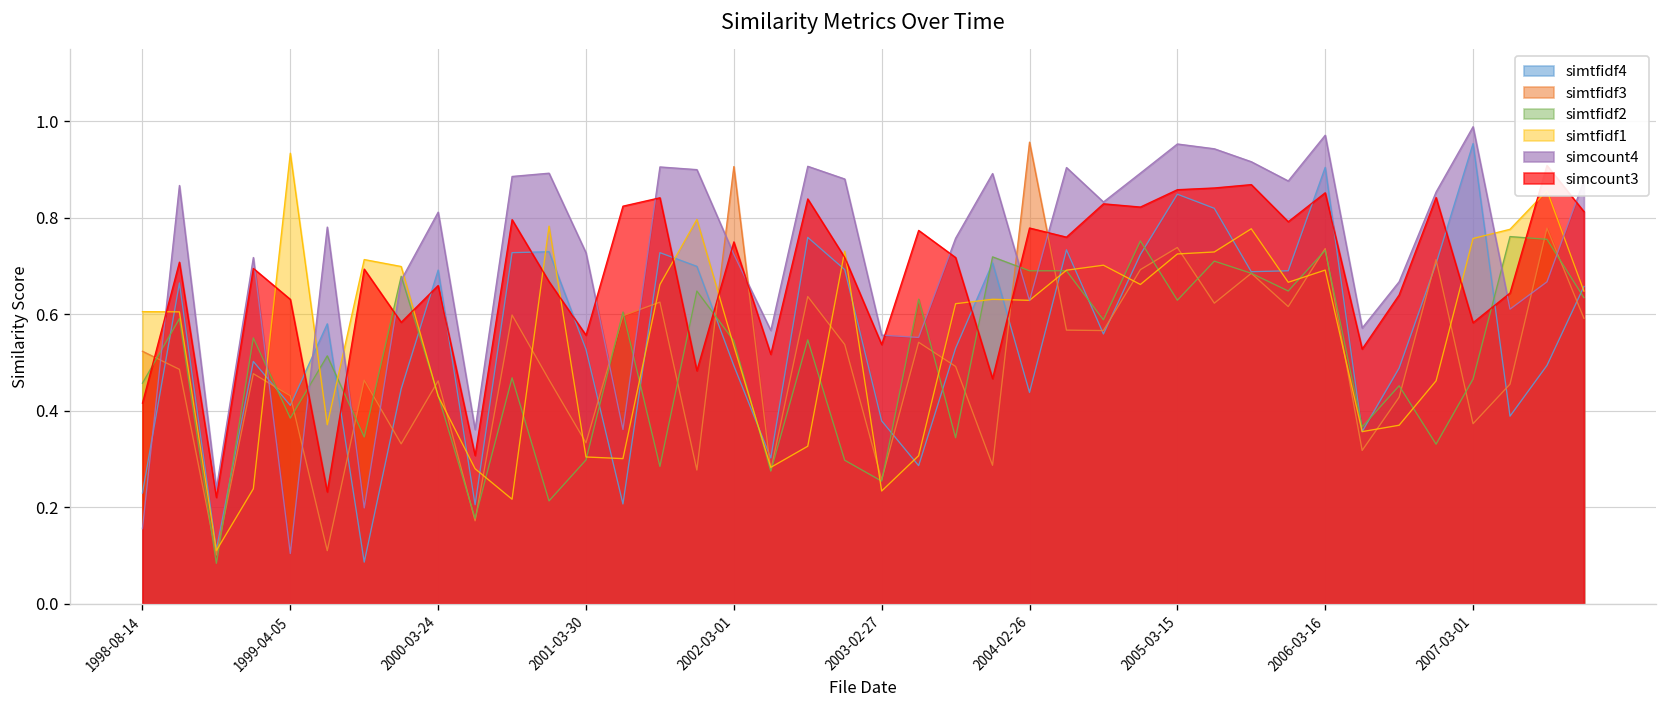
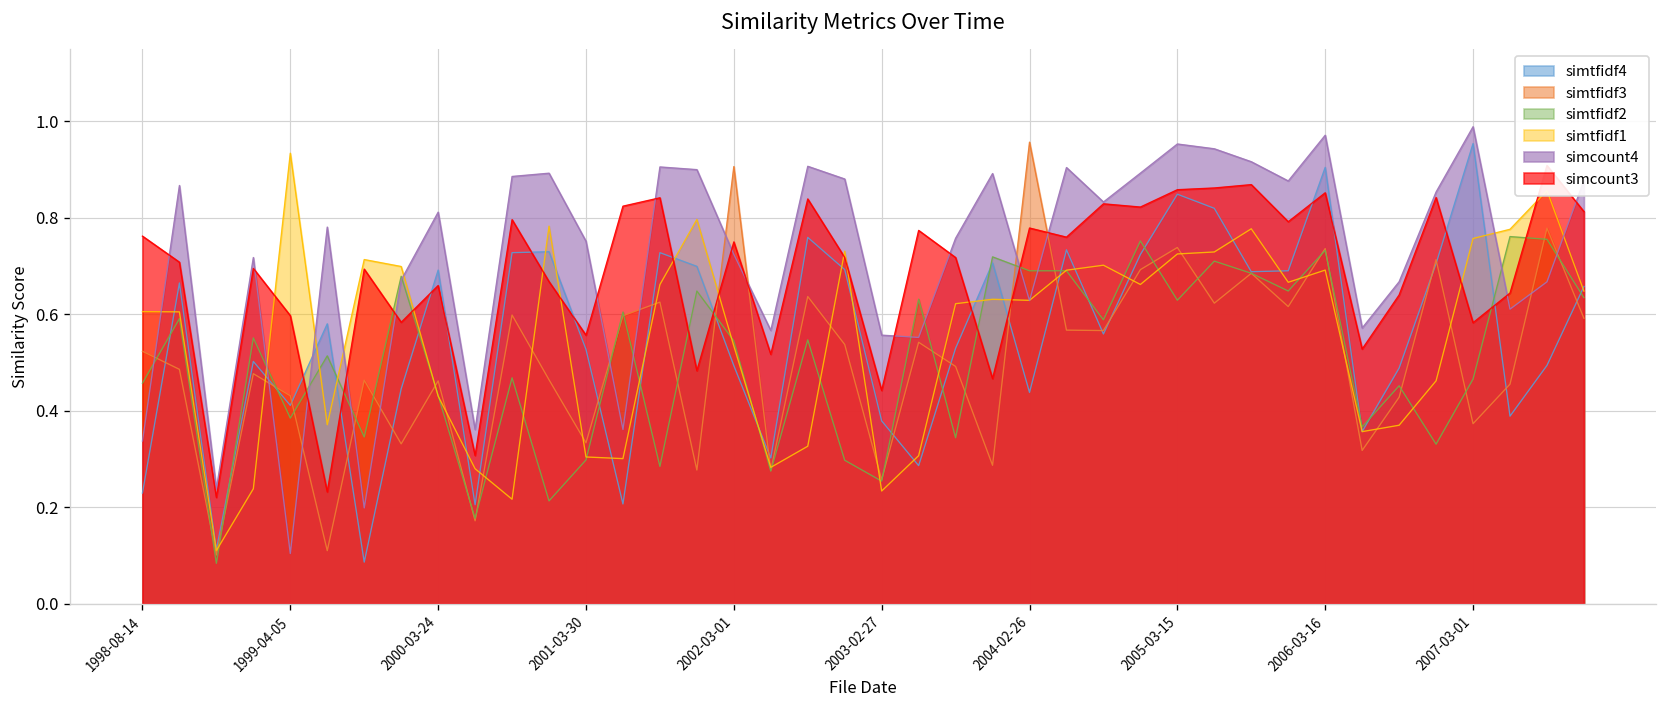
simcount4, 1998-08-14: 0.16 -> 0.34
simcount3, 1998-08-14: 0.42 -> 0.76
simcount3, 1999-04-05: 0.63 -> 0.60
simcount4, 2001-03-30: 0.73 -> 0.75
simcount3, 2003-02-27: 0.54 -> 0.44
